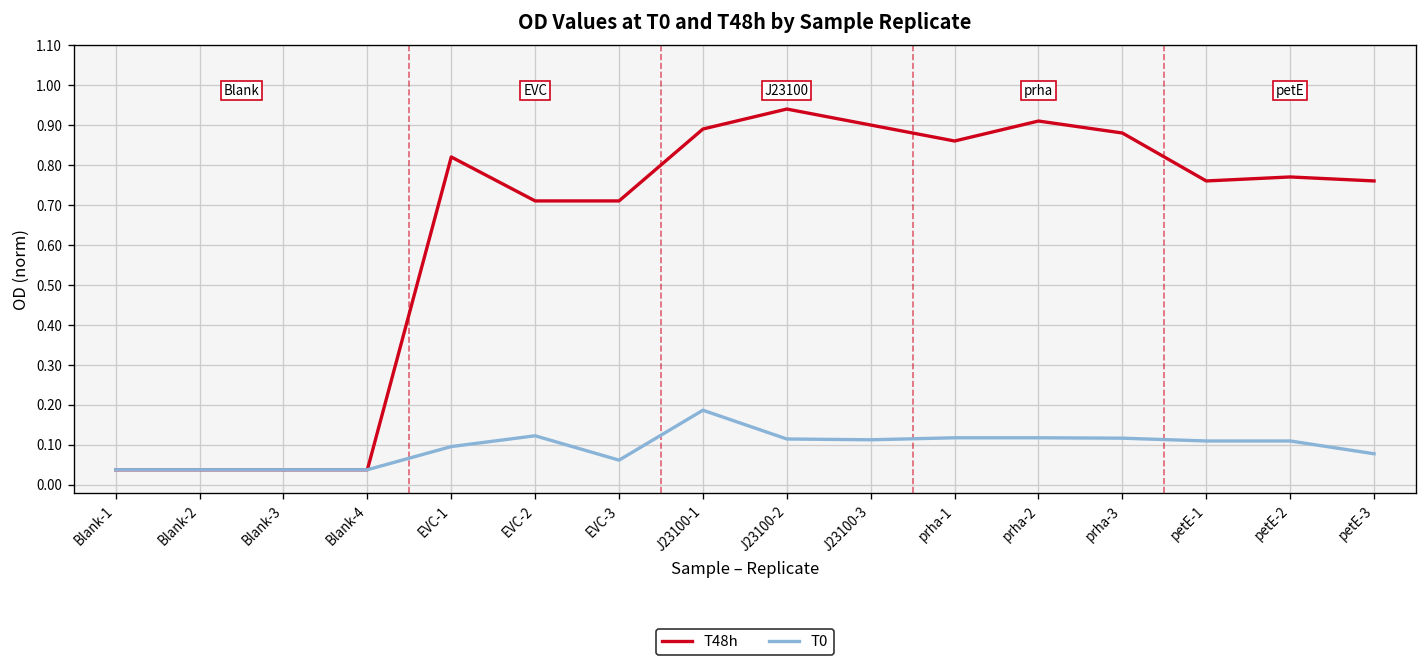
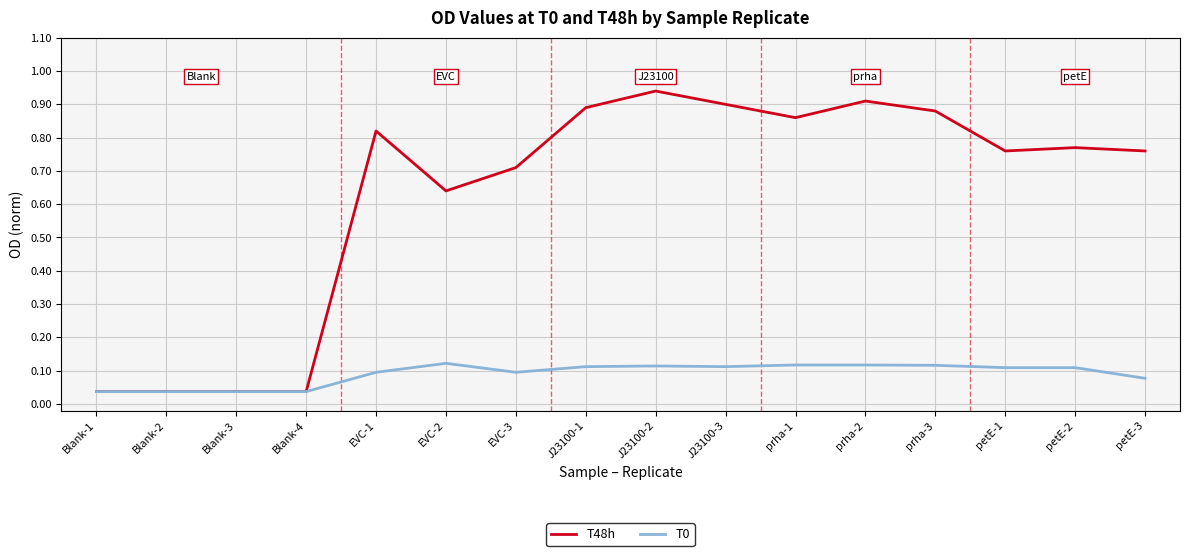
T48h, EVC-2: 0.71 -> 0.64
T0, EVC-3: 0.06 -> 0.10
T0, J23100-1: 0.19 -> 0.11
